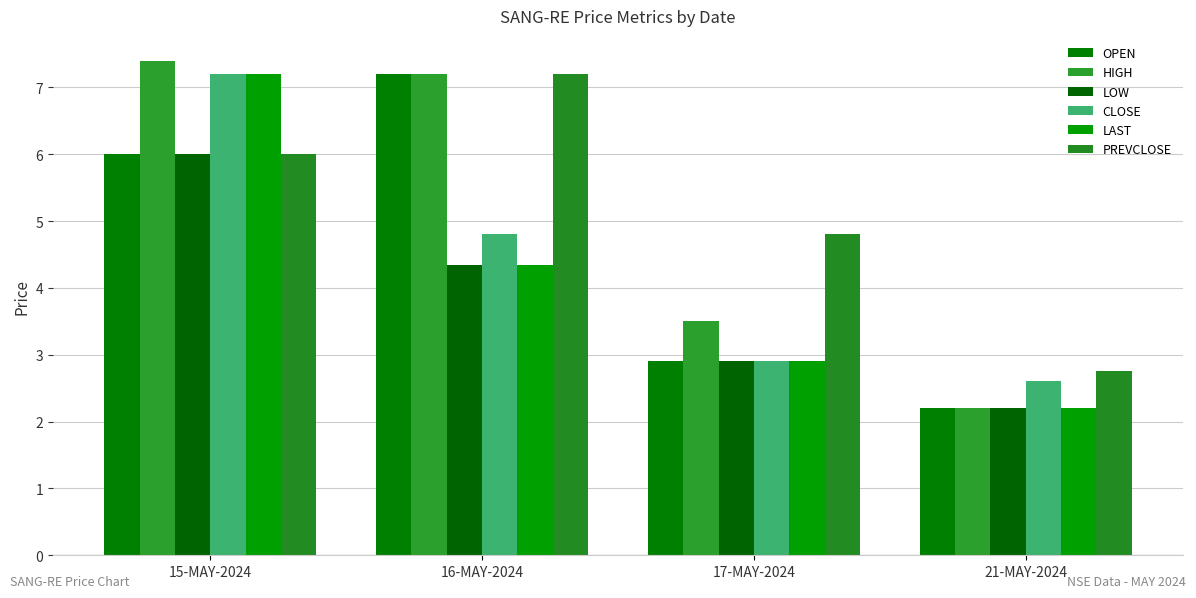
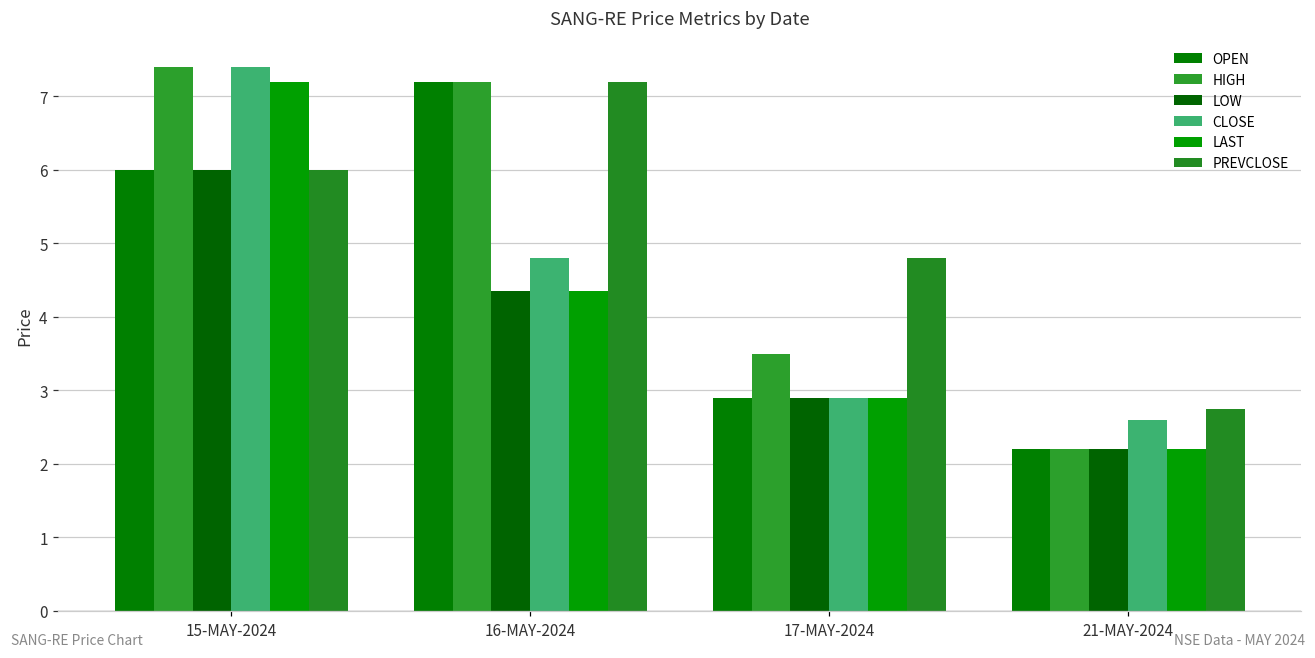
CLOSE, 15-MAY-2024: 7.2 -> 7.4
